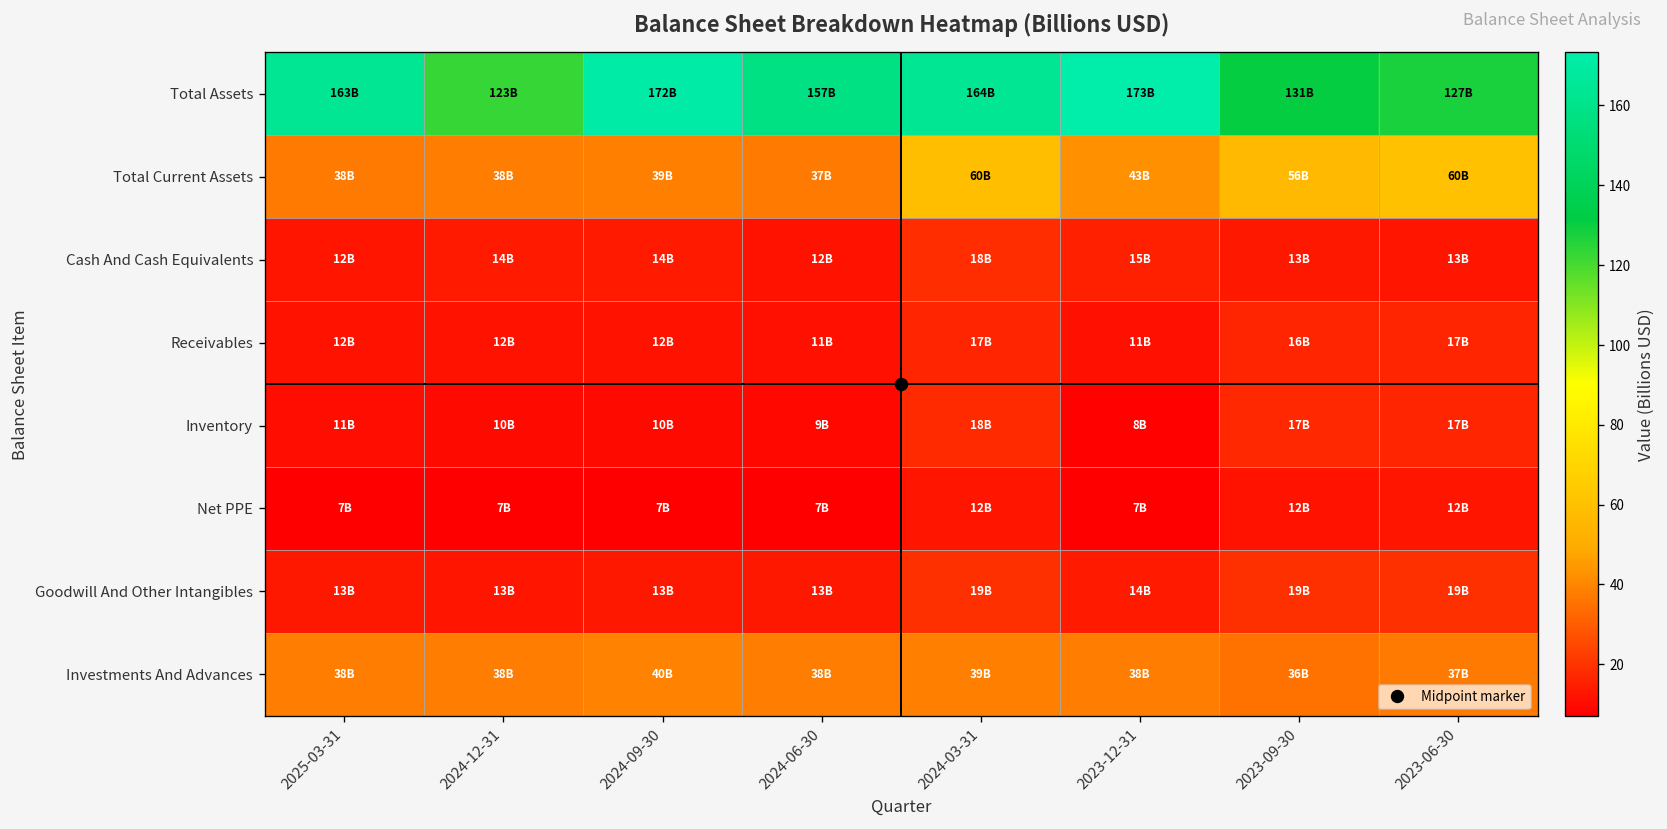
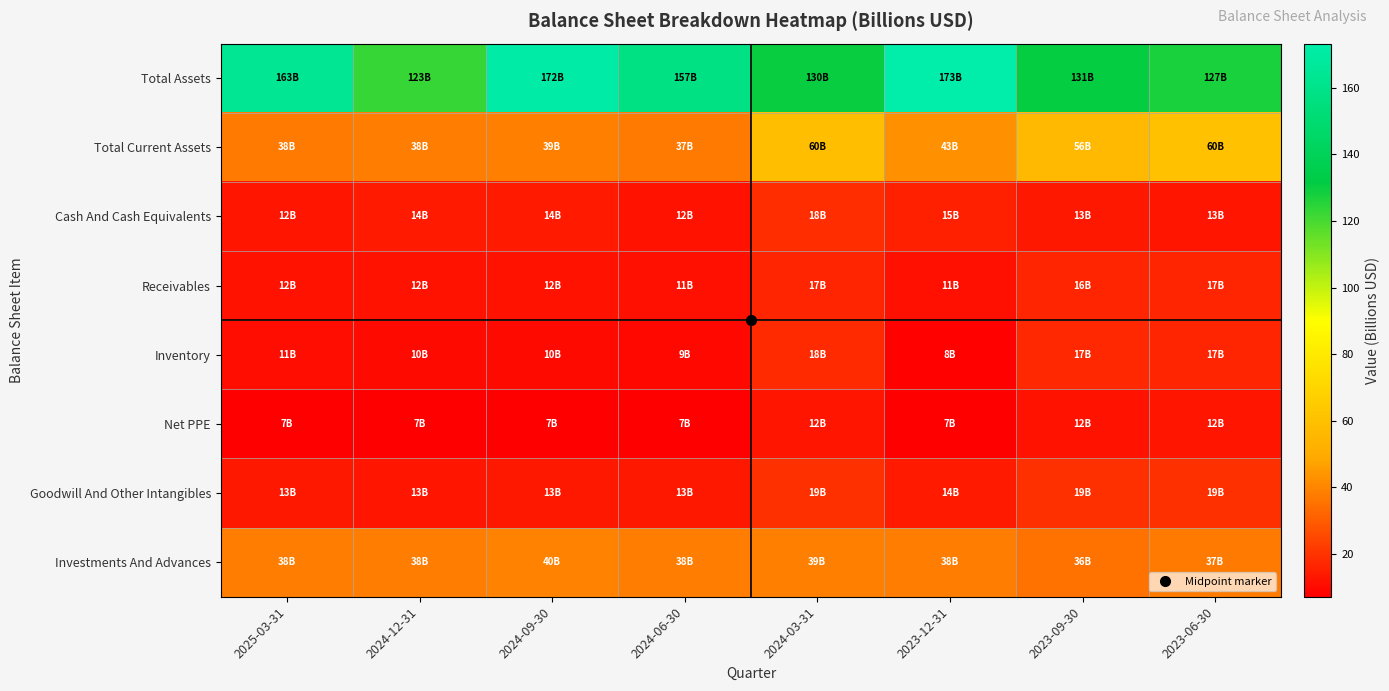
Total Assets, 2024-03-31: 164B -> 130B
